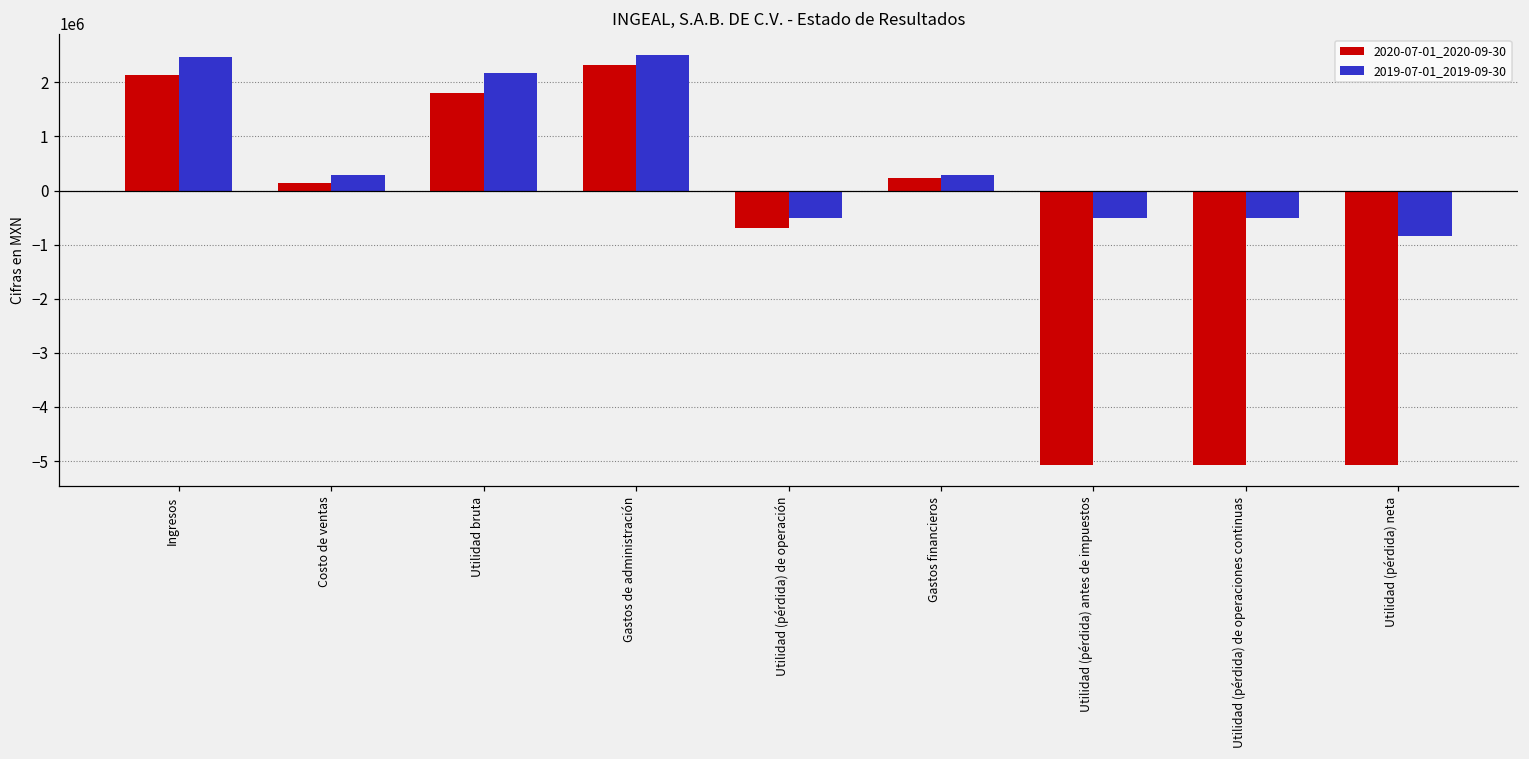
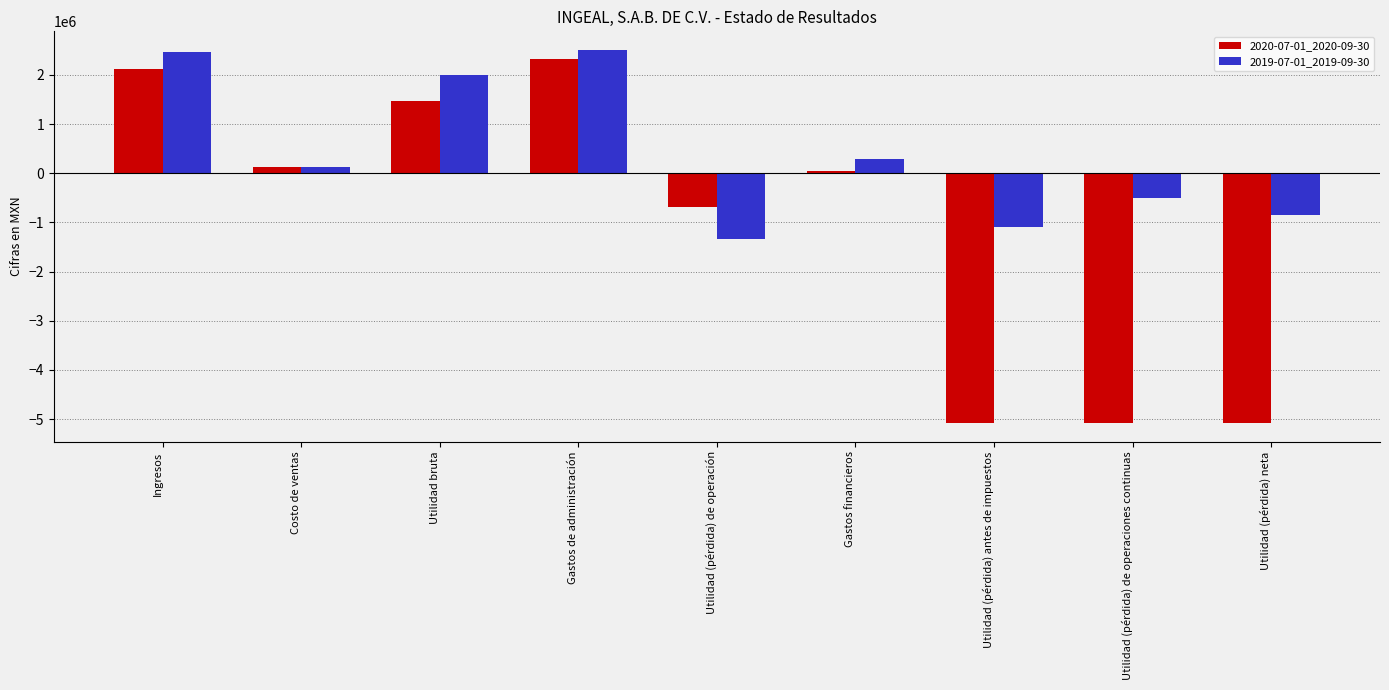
2019-07-01_2019-09-30, Costo de ventas: 300000 -> 100000
2020-07-01_2020-09-30, Utilidad bruta: 1800000 -> 1500000
2019-07-01_2019-09-30, Utilidad bruta: 2200000 -> 2000000
2019-07-01_2019-09-30, Utilidad (pérdida) de operación: -500000 -> -1300000
2020-07-01_2020-09-30, Gastos financieros: 200000 -> 100000
2019-07-01_2019-09-30, Utilidad (pérdida) antes de impuestos: -500000 -> -1100000
